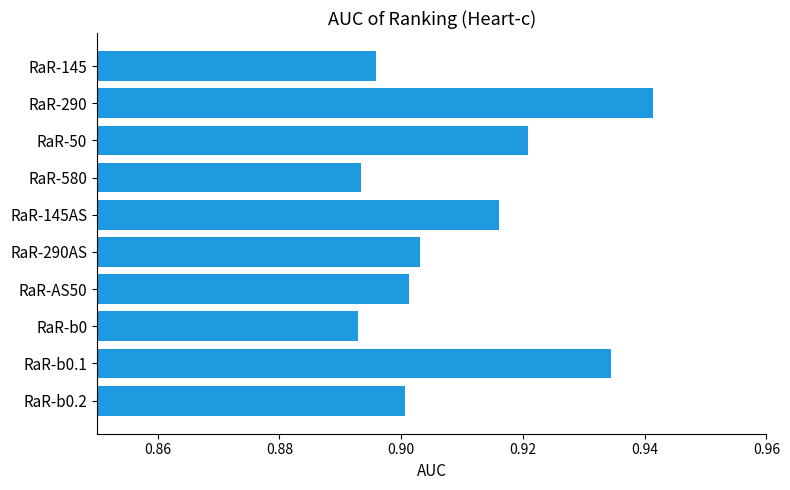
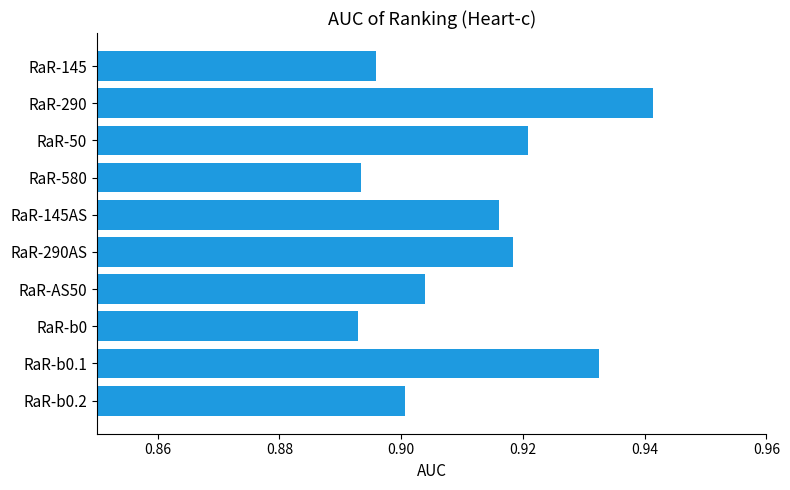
RaR-290AS: 0.903 -> 0.918
RaR-AS50: 0.901 -> 0.904
RaR-b0.1: 0.934 -> 0.933
